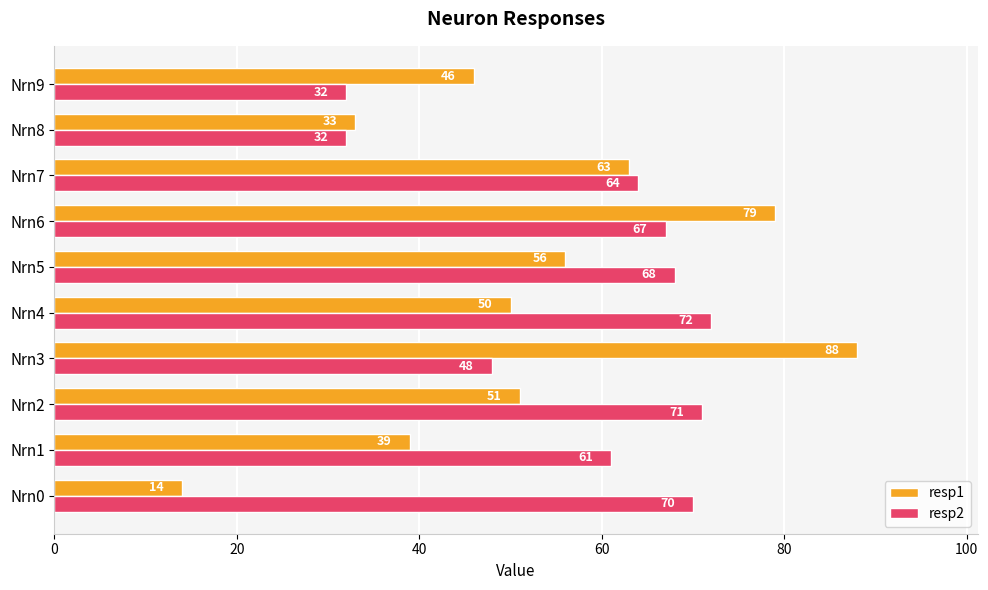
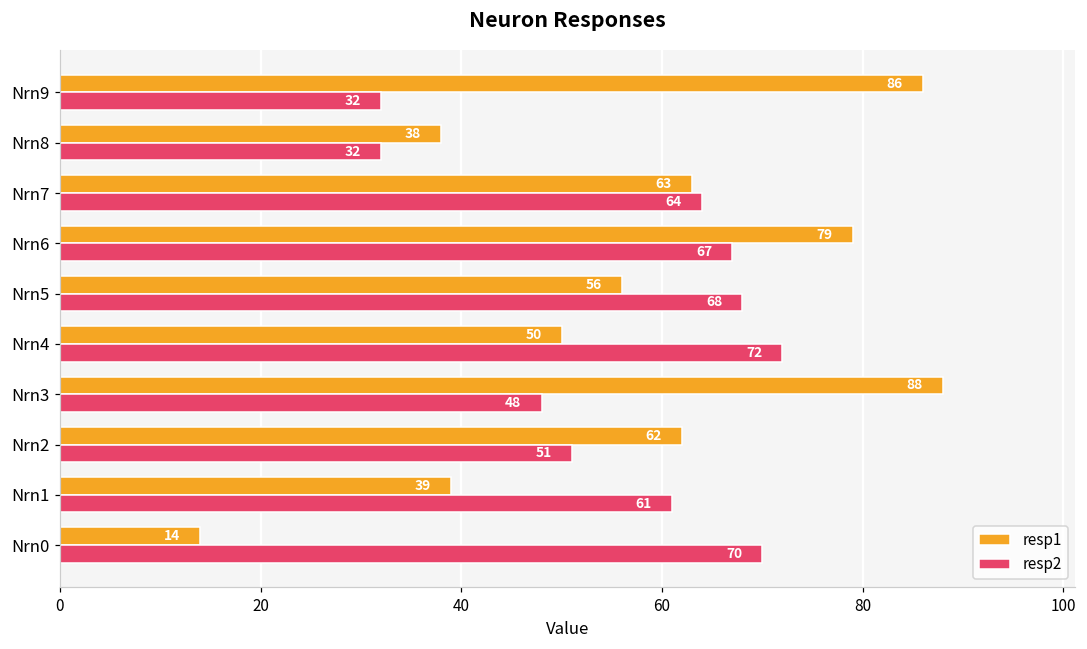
resp1, Nrn9: 46 -> 86
resp1, Nrn8: 33 -> 38
resp1, Nrn2: 51 -> 62
resp2, Nrn2: 71 -> 51
